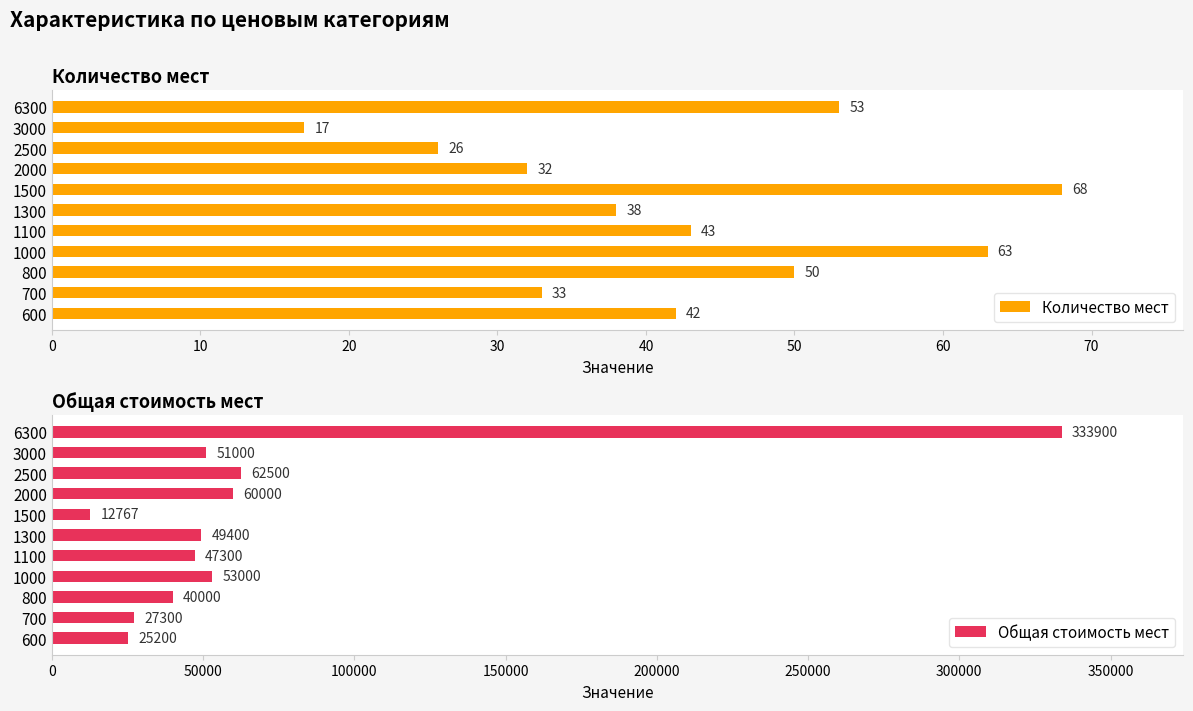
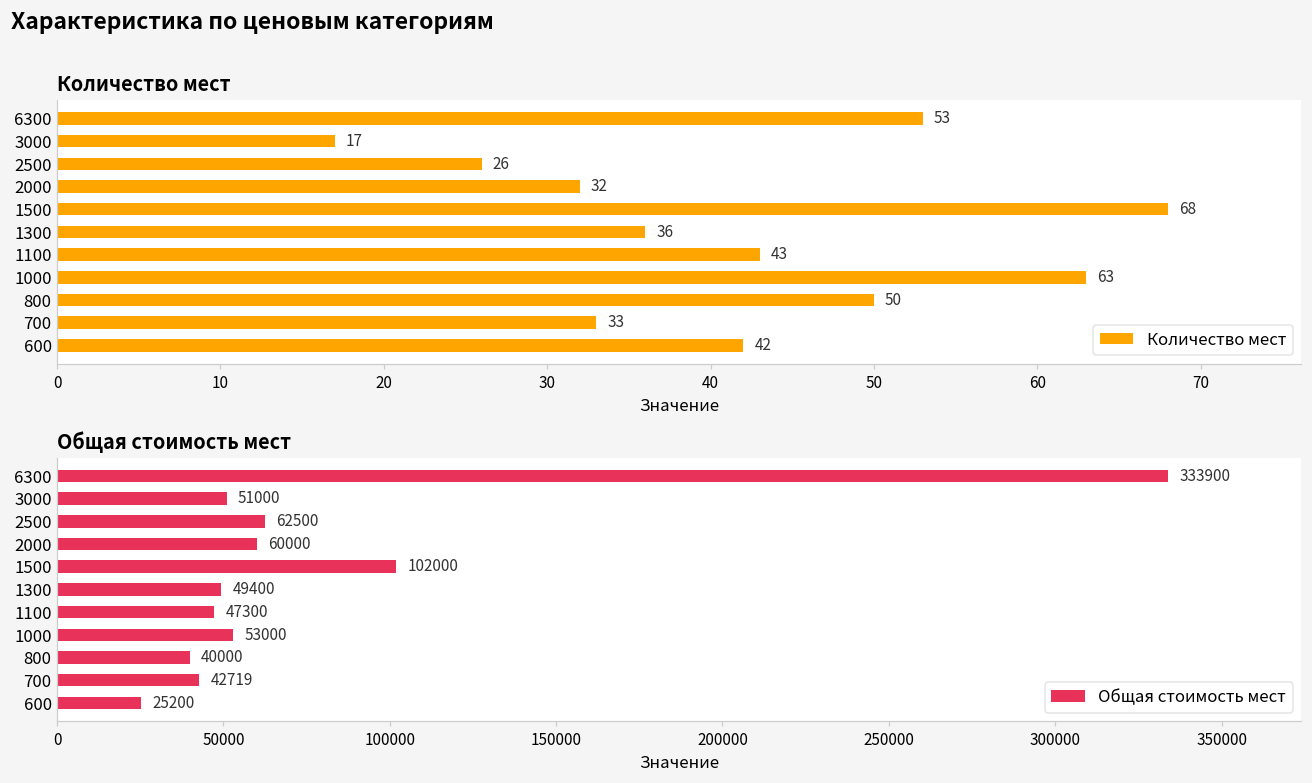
Количество мест, 1300: 38 -> 36
Общая стоимость мест, 1500: 12767 -> 102000
Общая стоимость мест, 700: 27300 -> 42719
